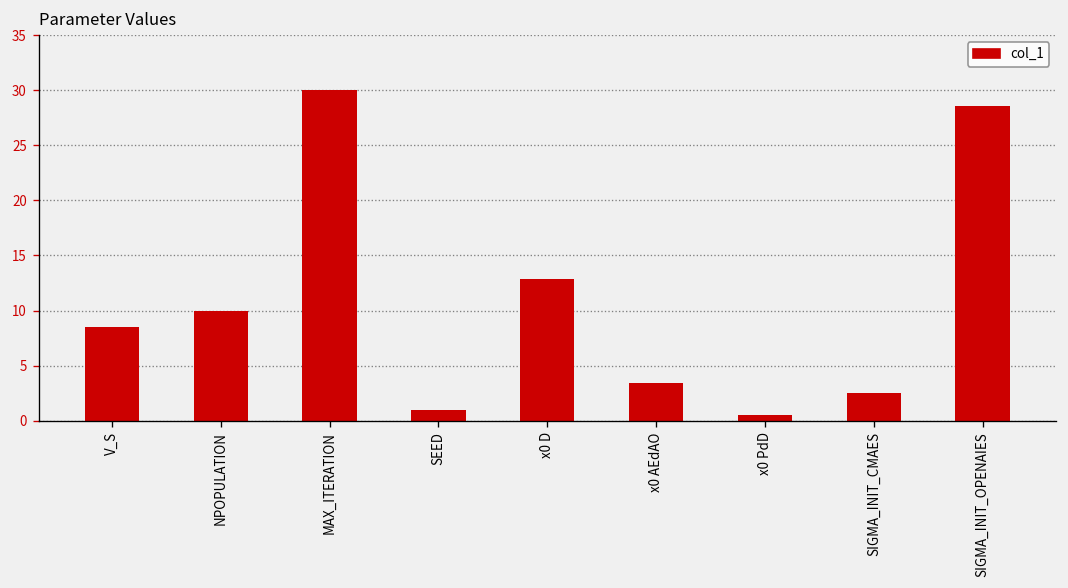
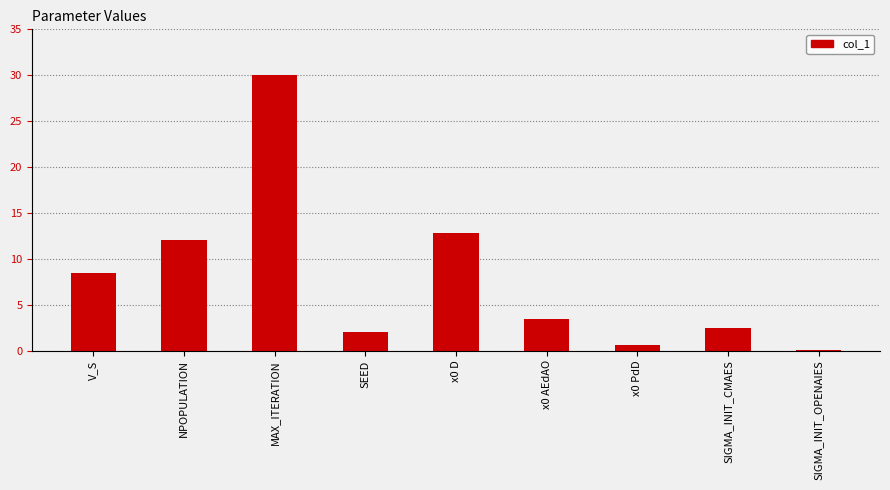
NPOPULATION: 10 -> 12
SEED: 1 -> 2
SIGMA_INIT_OPENAIES: 29 -> 0
